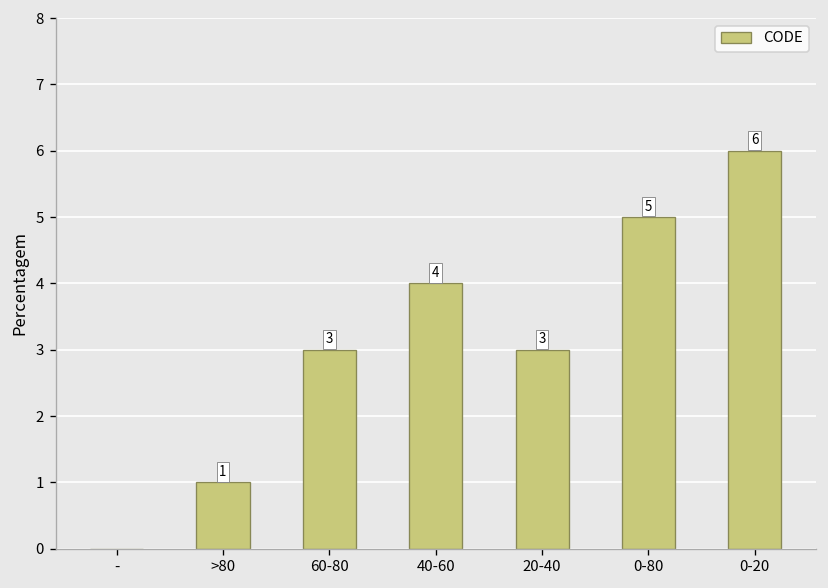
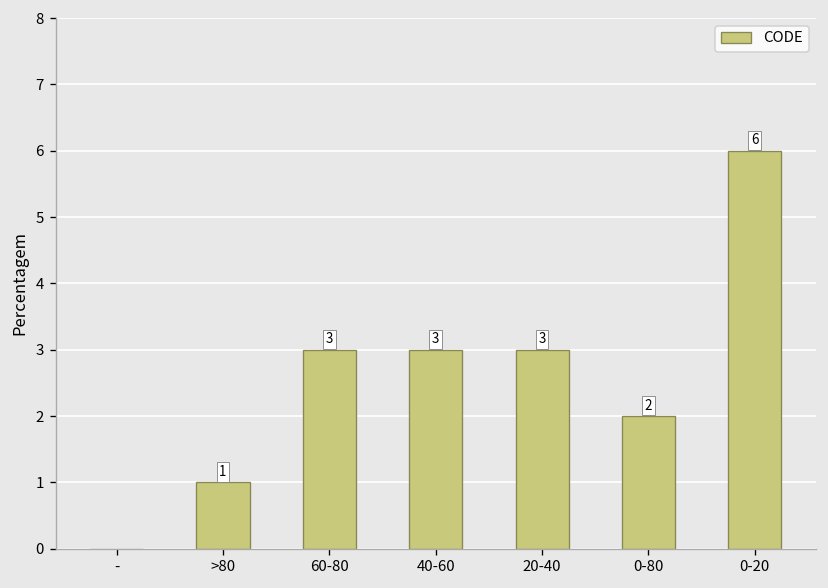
40-60: 4 -> 3
0-80: 5 -> 2
